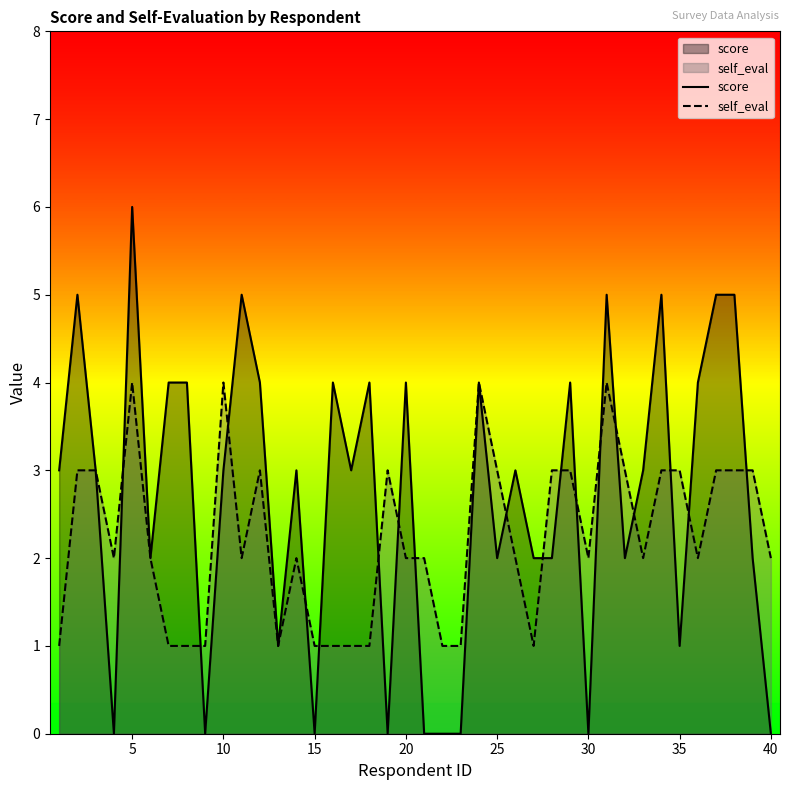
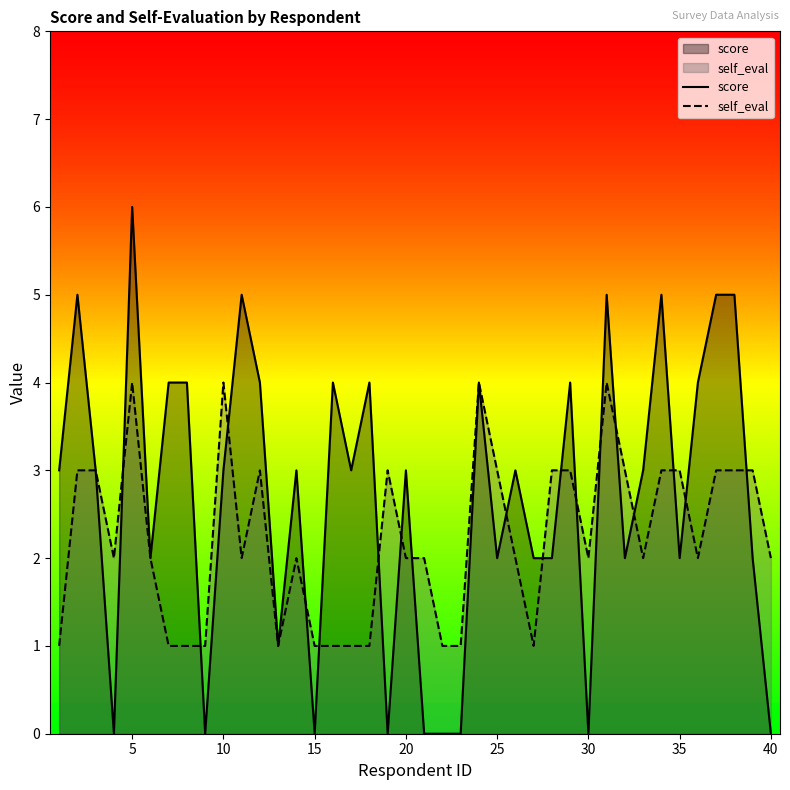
score, 20: 4 -> 3
score, 35: 1 -> 2
